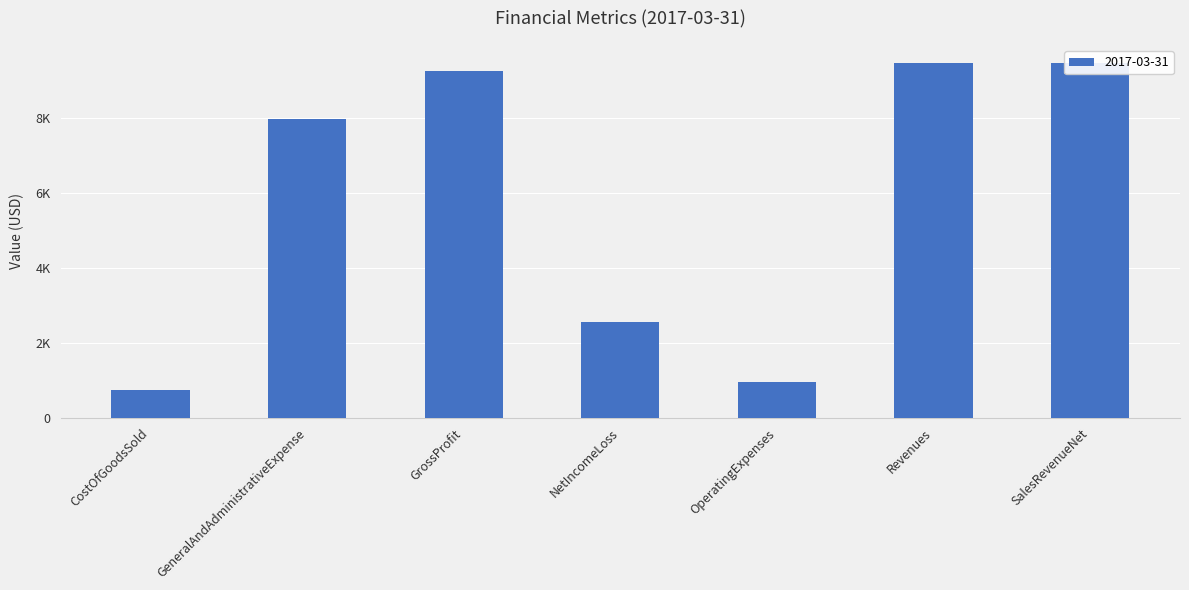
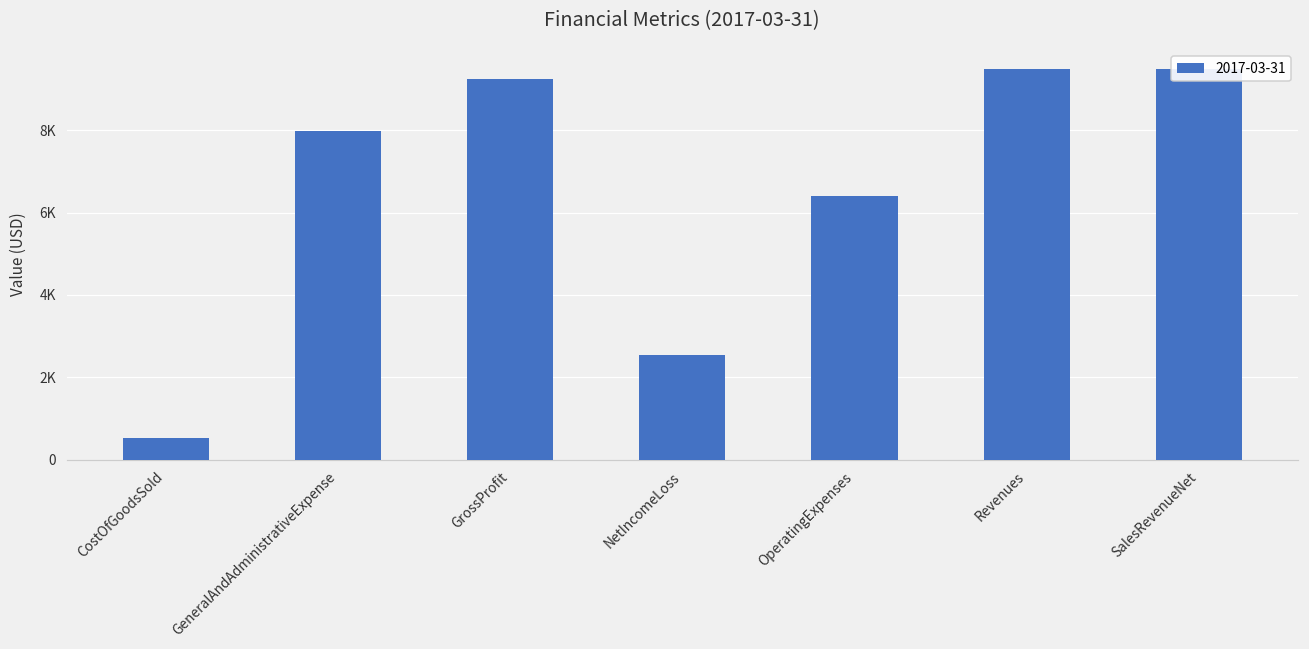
CostOfGoodsSold: 800 -> 500
OperatingExpenses: 1000 -> 6400
